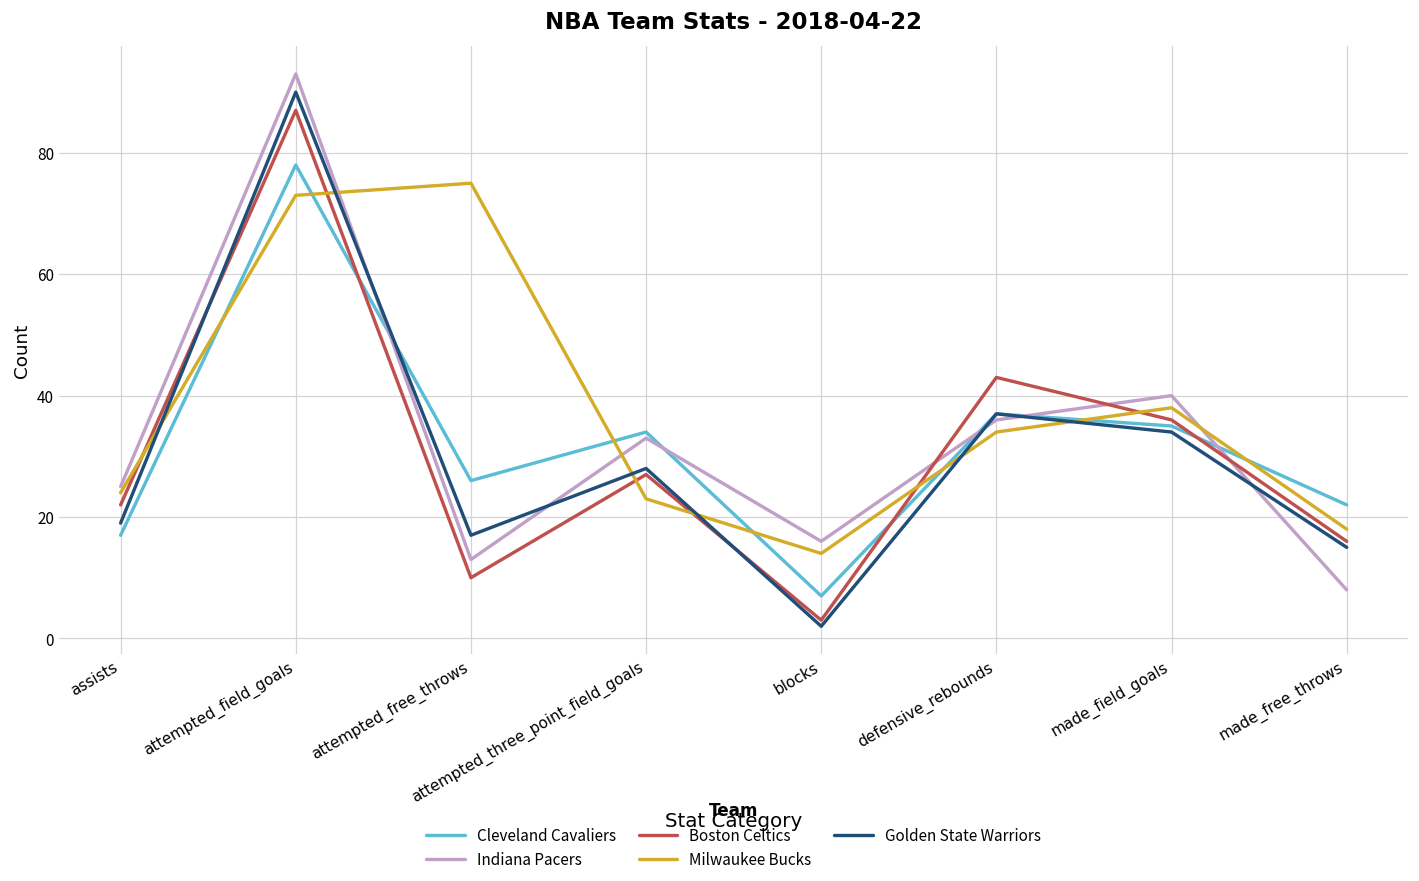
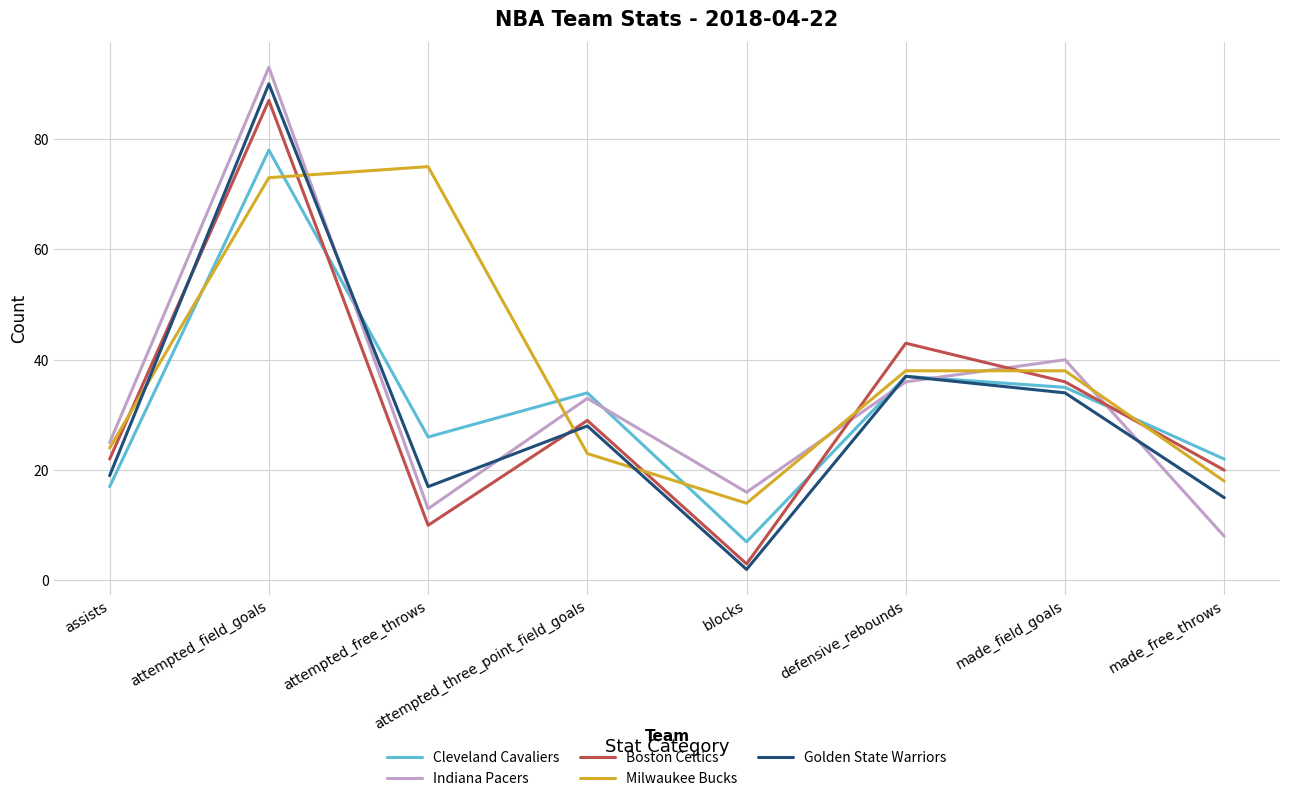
Boston Celtics, attempted_three_point_field_goals: 27 -> 29
Milwaukee Bucks, defensive_rebounds: 34 -> 38
Boston Celtics, made_free_throws: 16 -> 20
